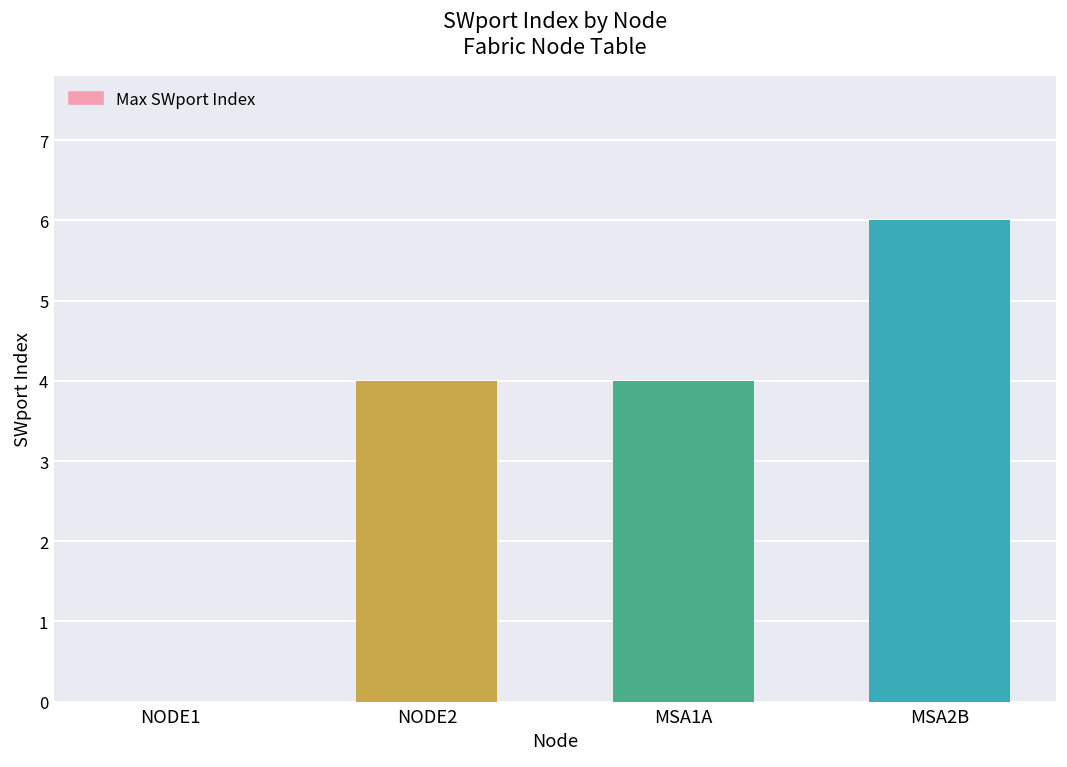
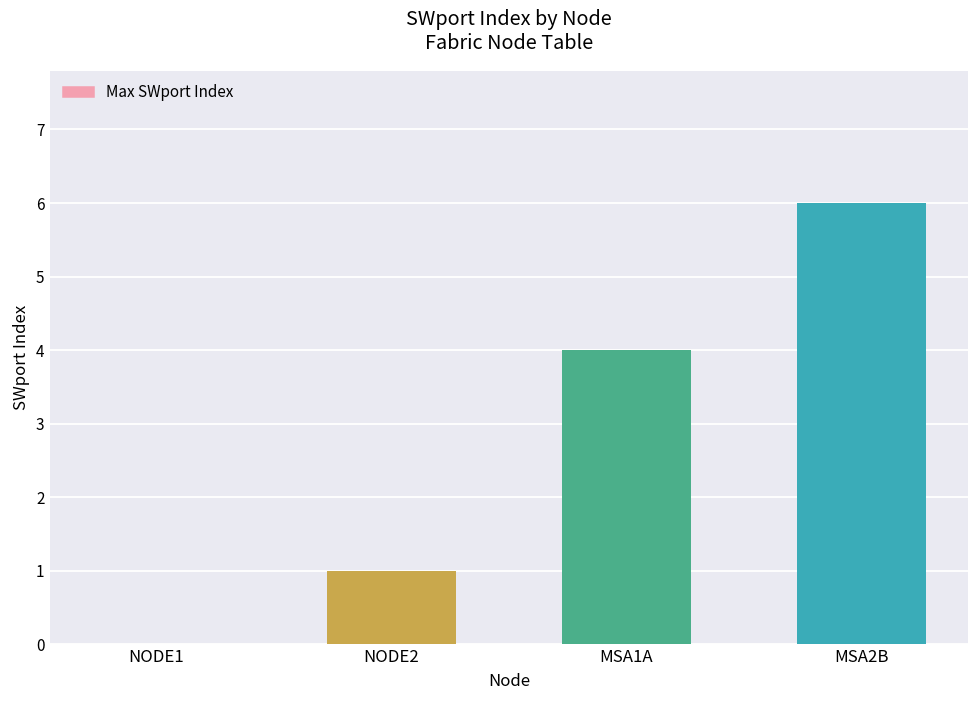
NODE2: 4 -> 1
